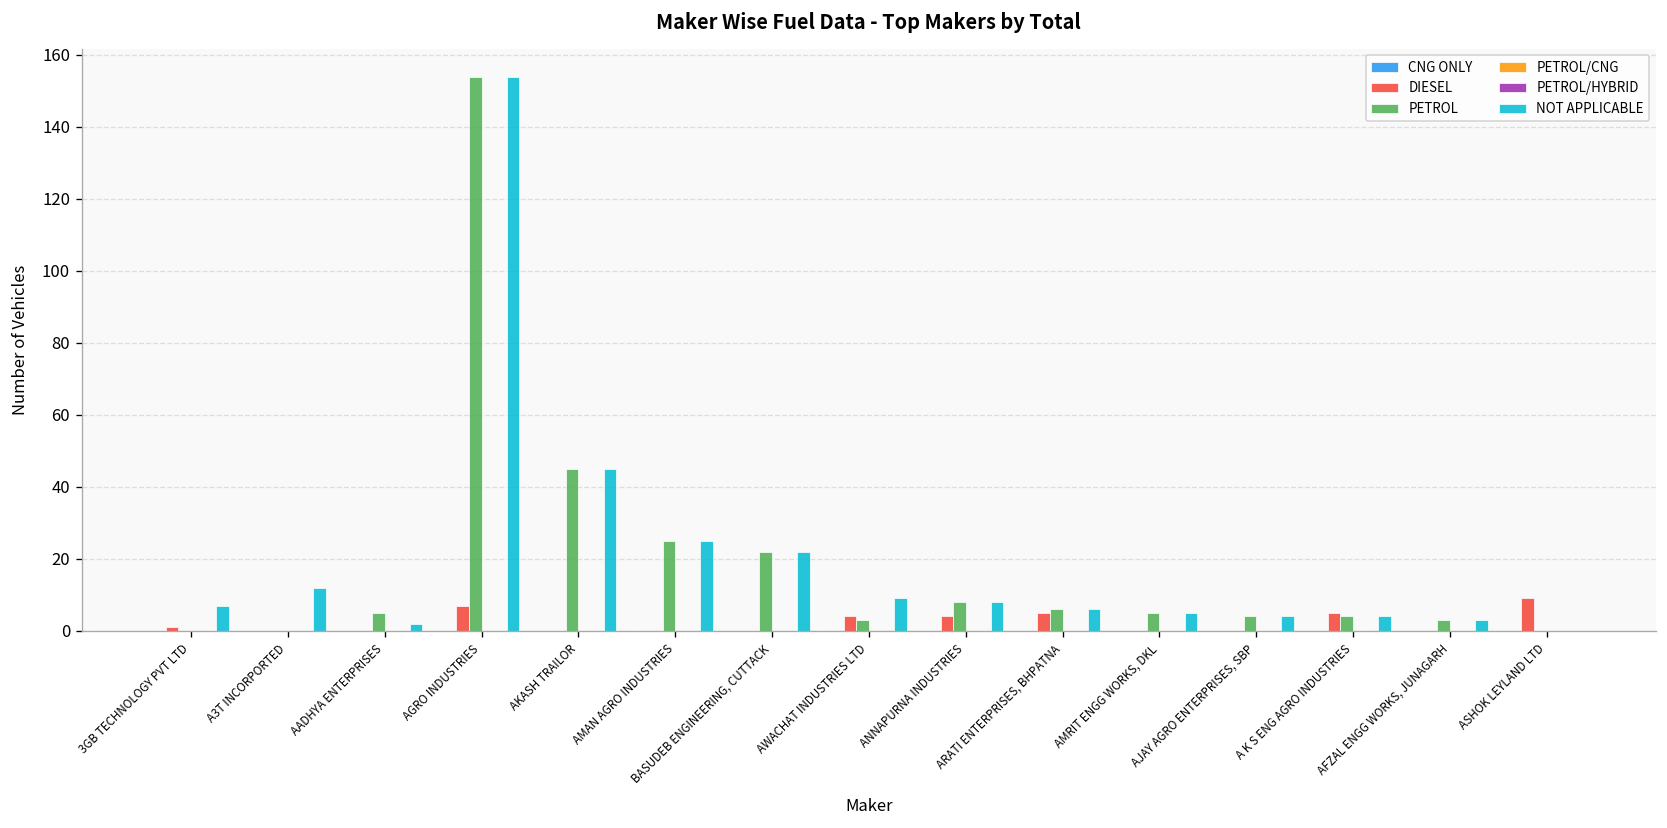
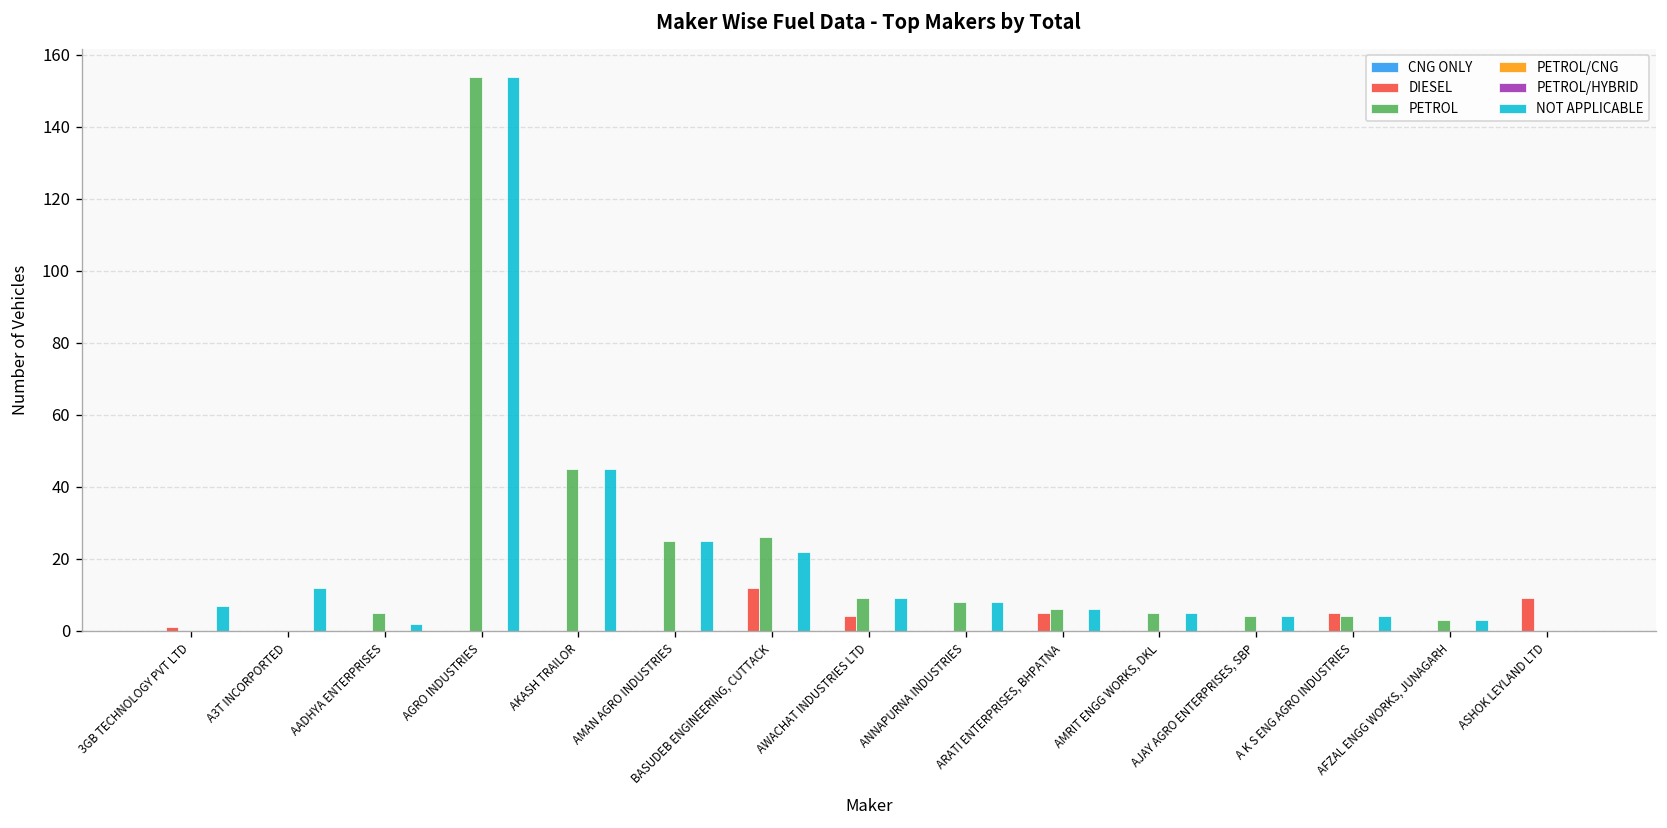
DIESEL, AGRO INDUSTRIES: 7 -> 0
DIESEL, BASUDEB ENGINEERING, CUTTACK: 0 -> 12
PETROL, BASUDEB ENGINEERING, CUTTACK: 22 -> 26
PETROL, AWACHAT INDUSTRIES LTD: 3 -> 9
DIESEL, ANNAPURNA INDUSTRIES: 4 -> 0
